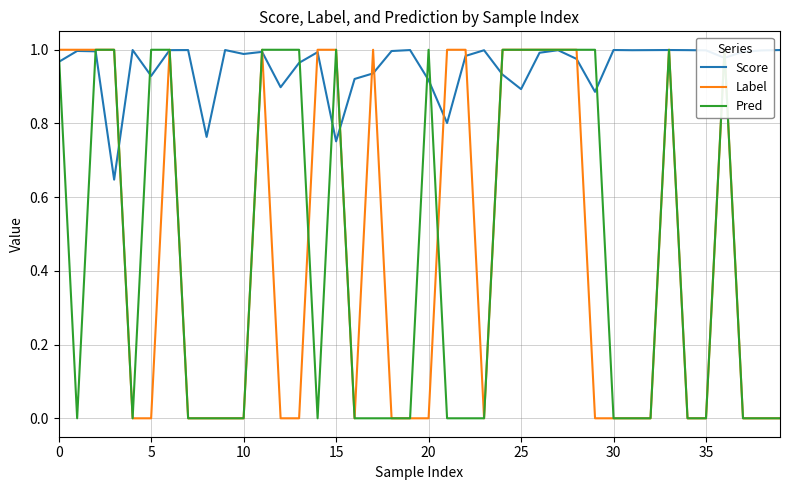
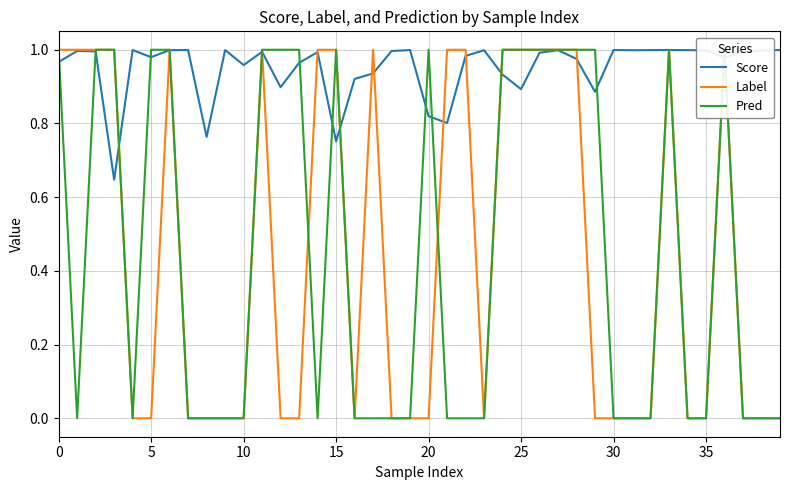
Score, 5: 0.93 -> 0.98
Score, 10: 0.99 -> 0.96
Score, 20: 0.92 -> 0.82
